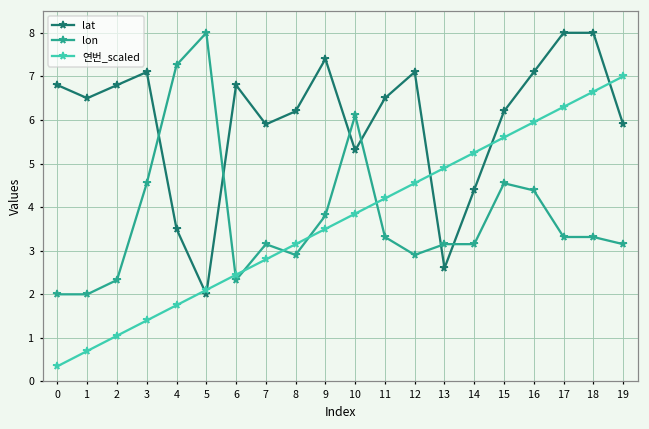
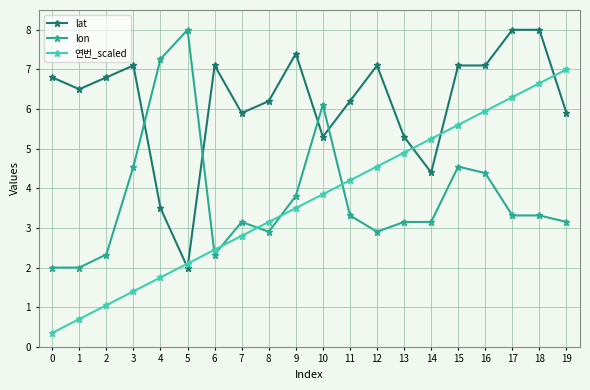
lat, 6: 6.8 -> 7.1
lat, 11: 6.5 -> 6.2
lat, 13: 2.6 -> 5.3
lat, 15: 6.2 -> 7.1
